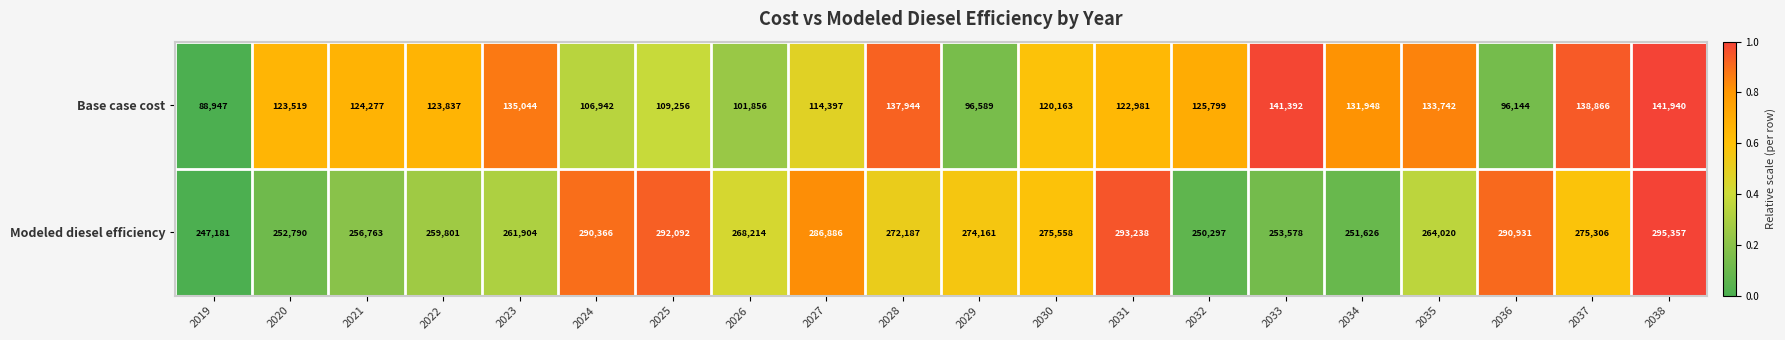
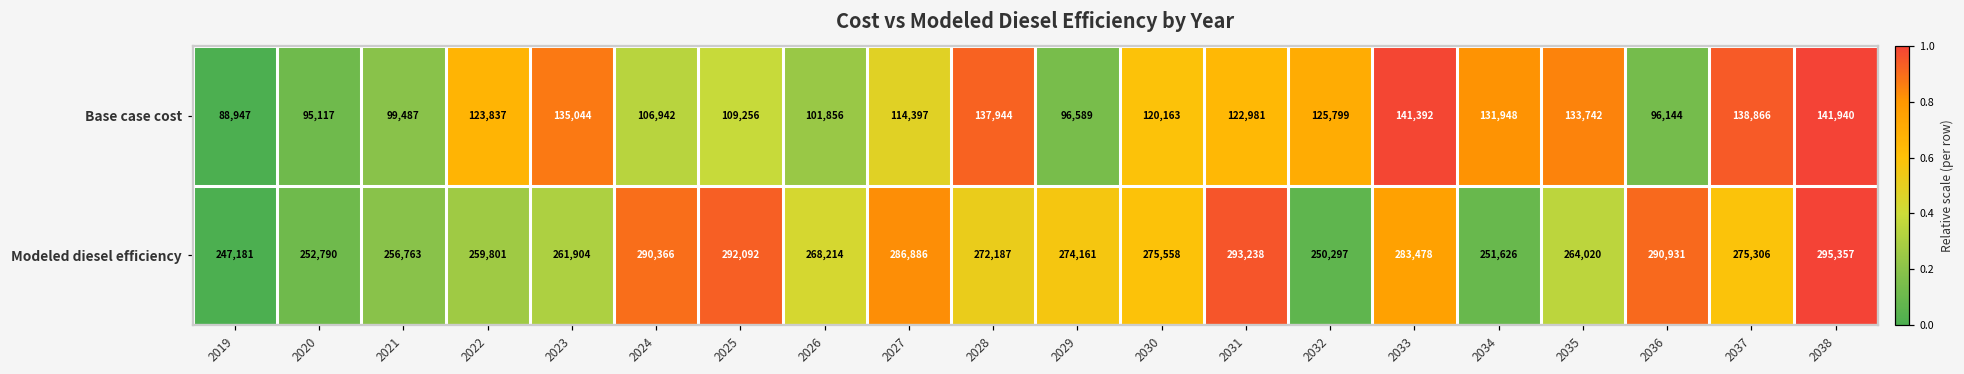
Base case cost, 2020: 123,519 -> 95,117
Base case cost, 2021: 124,277 -> 99,487
Modeled diesel efficiency, 2033: 253,578 -> 283,478
